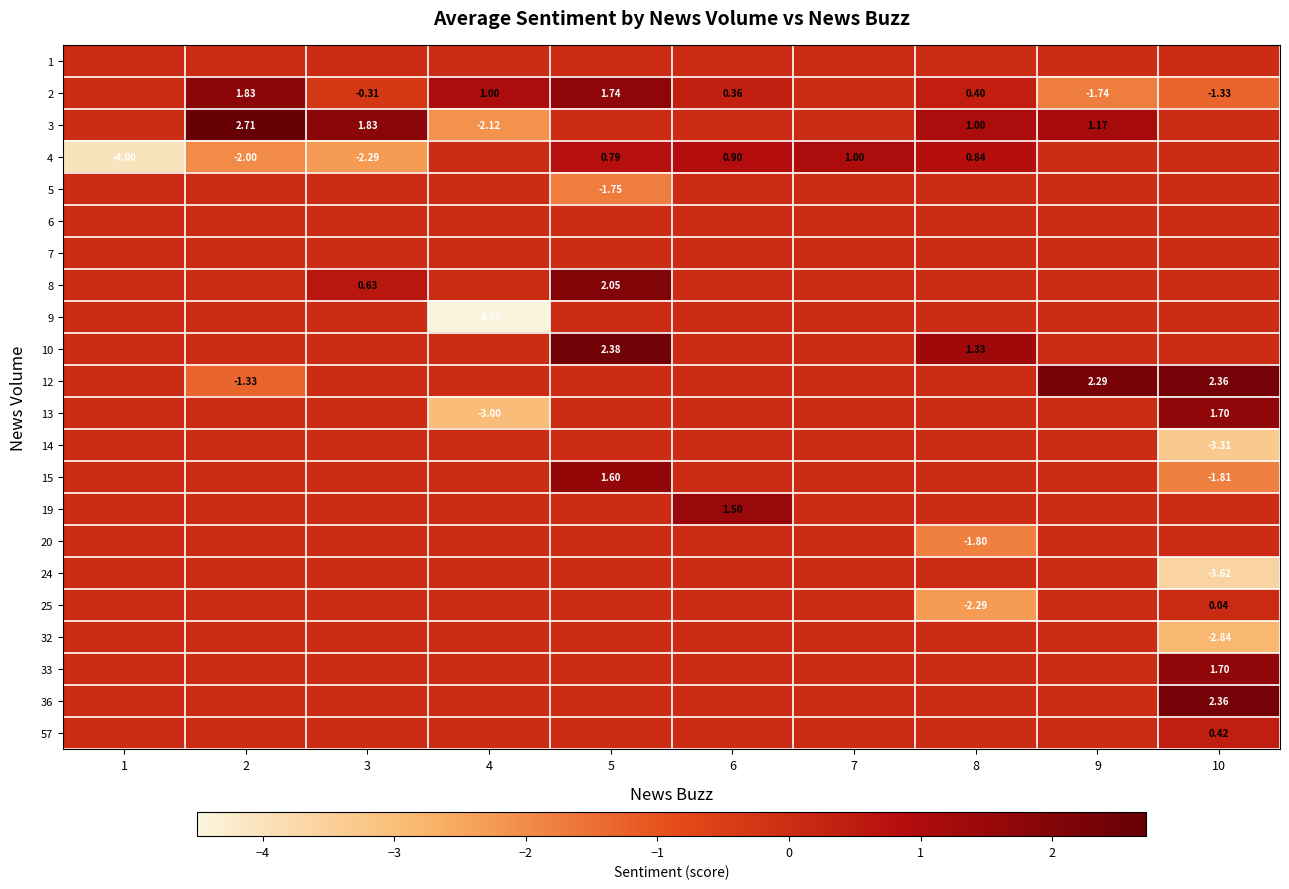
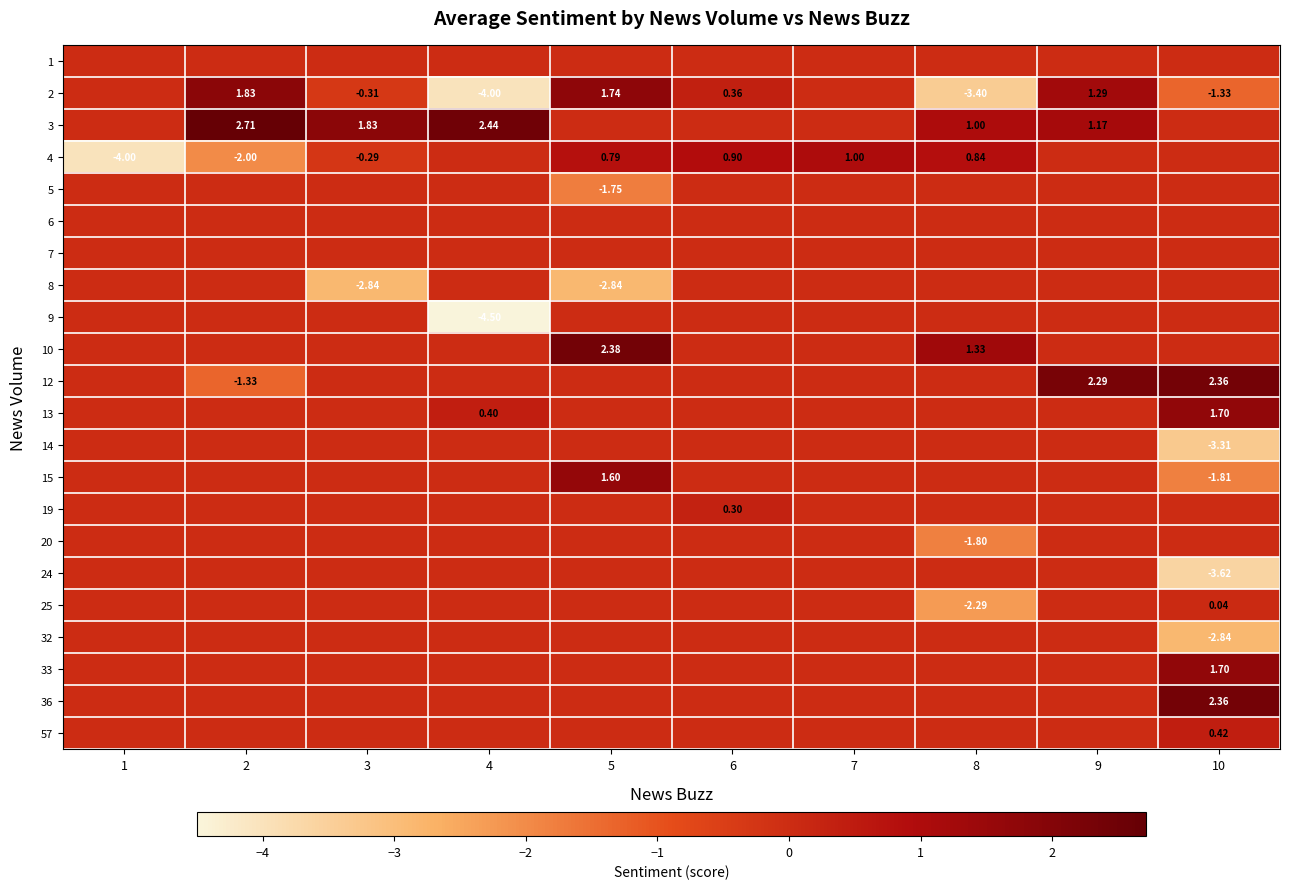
2, 4: 1.00 -> -4.00
2, 8: 0.40 -> -3.40
2, 9: -1.74 -> 1.29
3, 4: -2.12 -> 2.44
4, 3: -2.29 -> -0.29
8, 3: 0.63 -> -2.84
8, 5: 2.05 -> -2.84
13, 4: -3.00 -> 0.40
19, 6: 1.50 -> 0.30
